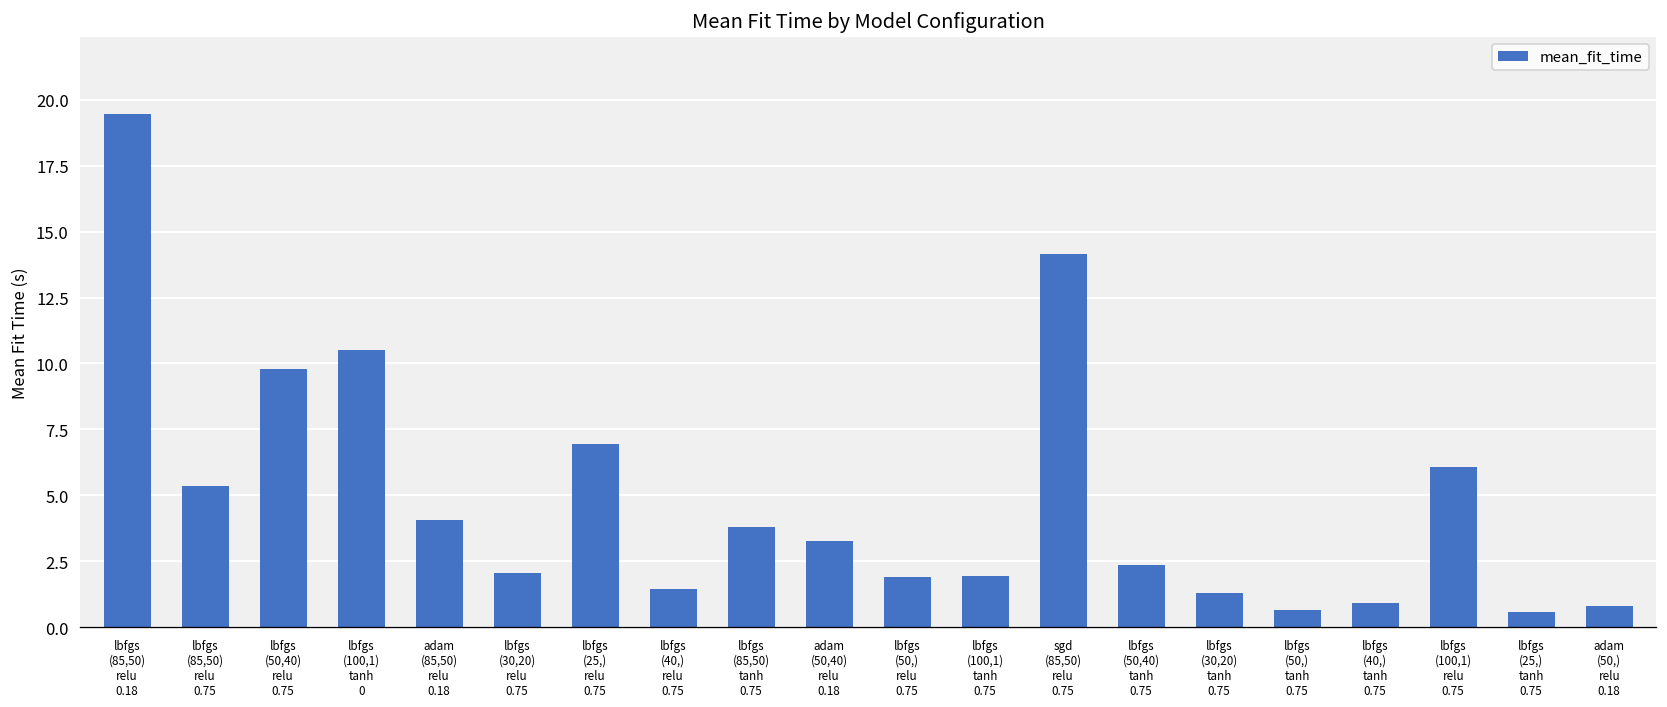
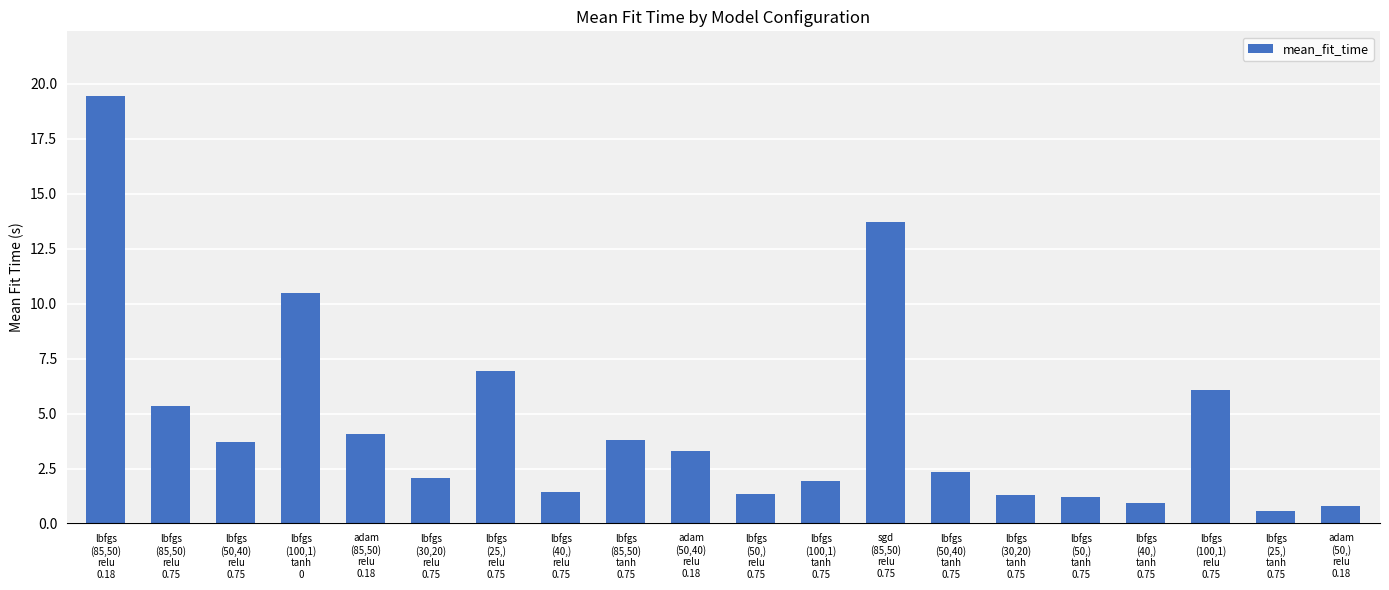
lbfgs (50,40) relu 0.75: 9.8 -> 3.7
lbfgs (50,) relu 0.75: 1.9 -> 1.4
sgd (85,50) relu 0.75: 14.2 -> 13.7
lbfgs (50,) tanh 0.75: 0.7 -> 1.2
